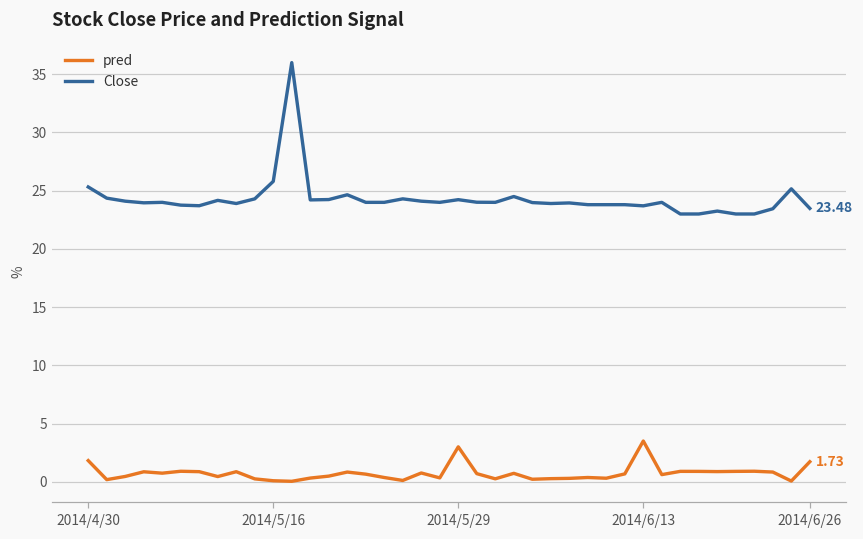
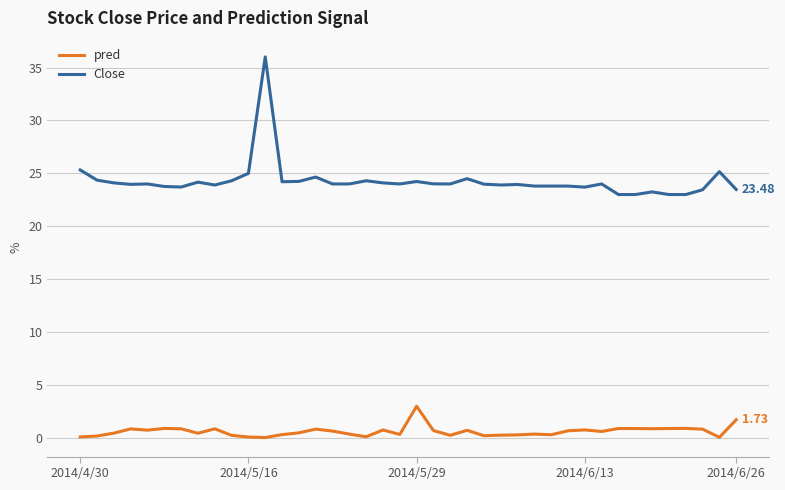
pred, 2014/4/30: 1.8 -> 0.1
Close, 2014/5/16: 25.8 -> 25.0
pred, 2014/6/13: 3.5 -> 0.8
